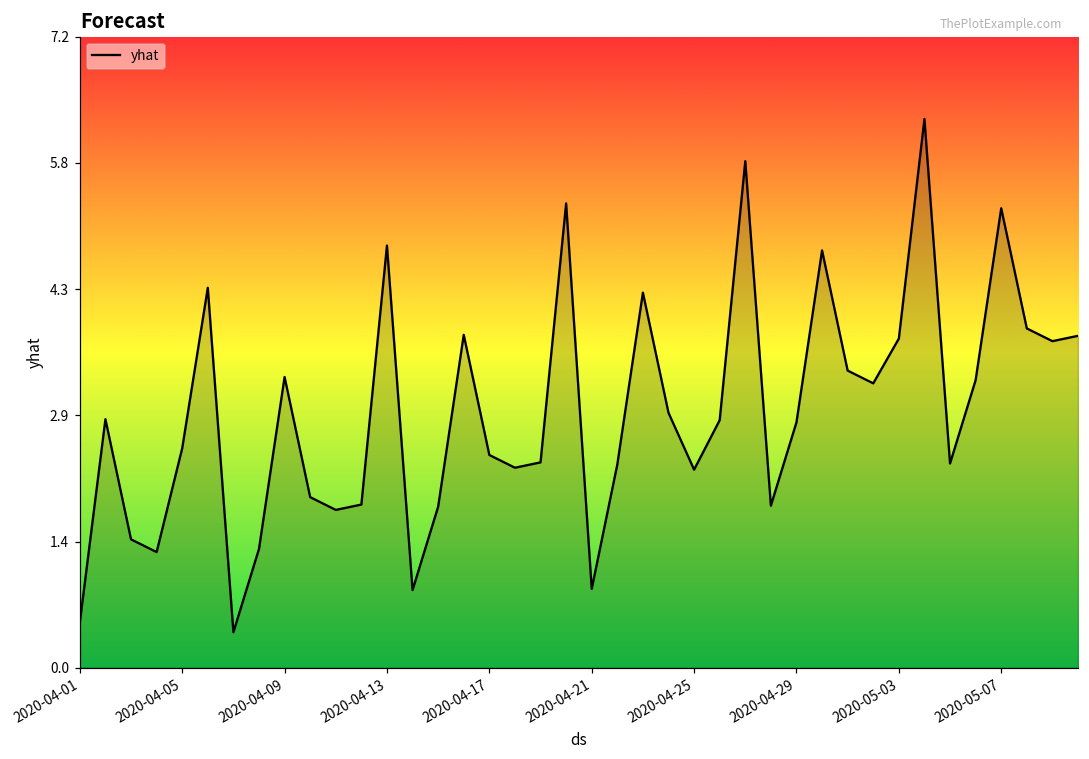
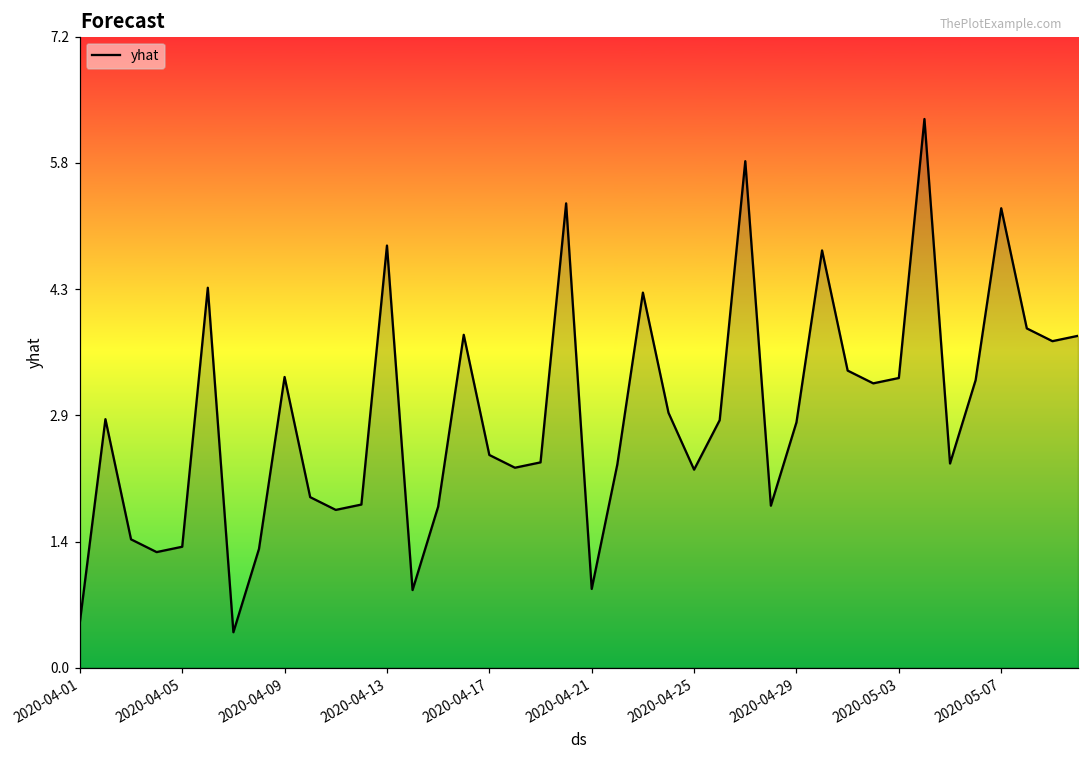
2020-04-05: 2.5 -> 1.4
2020-05-03: 3.8 -> 3.3
